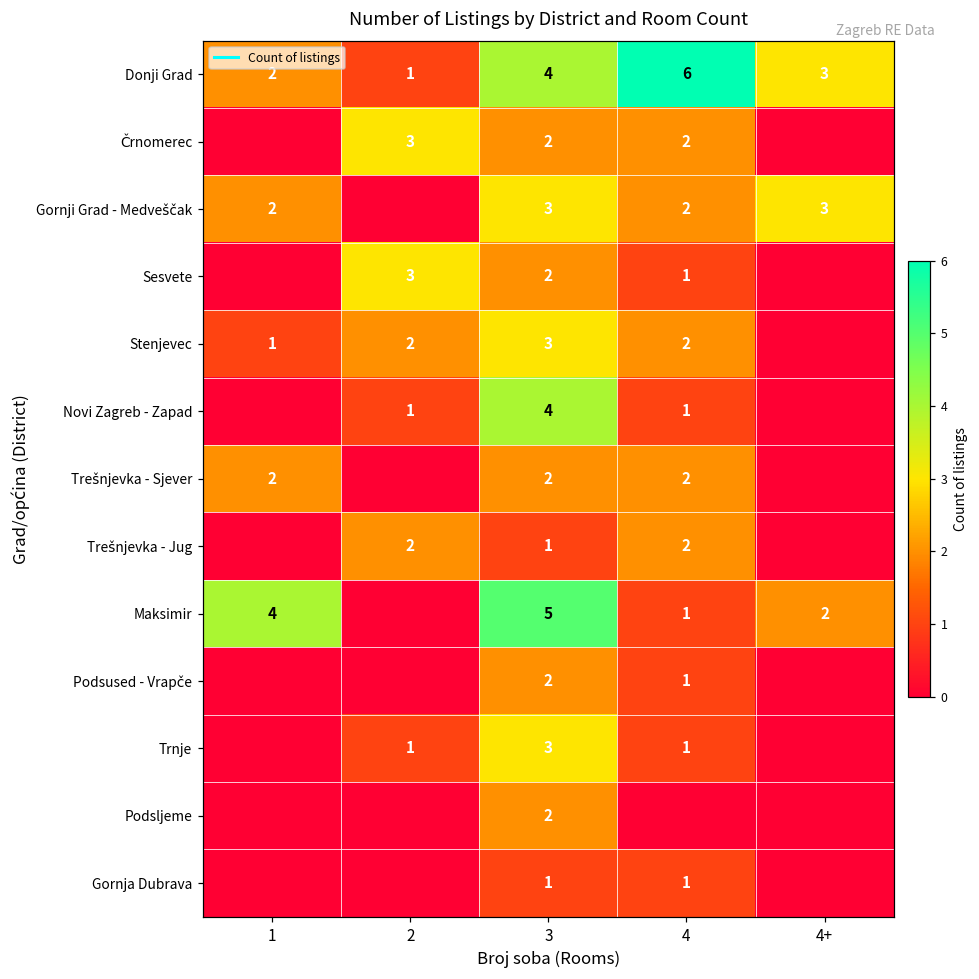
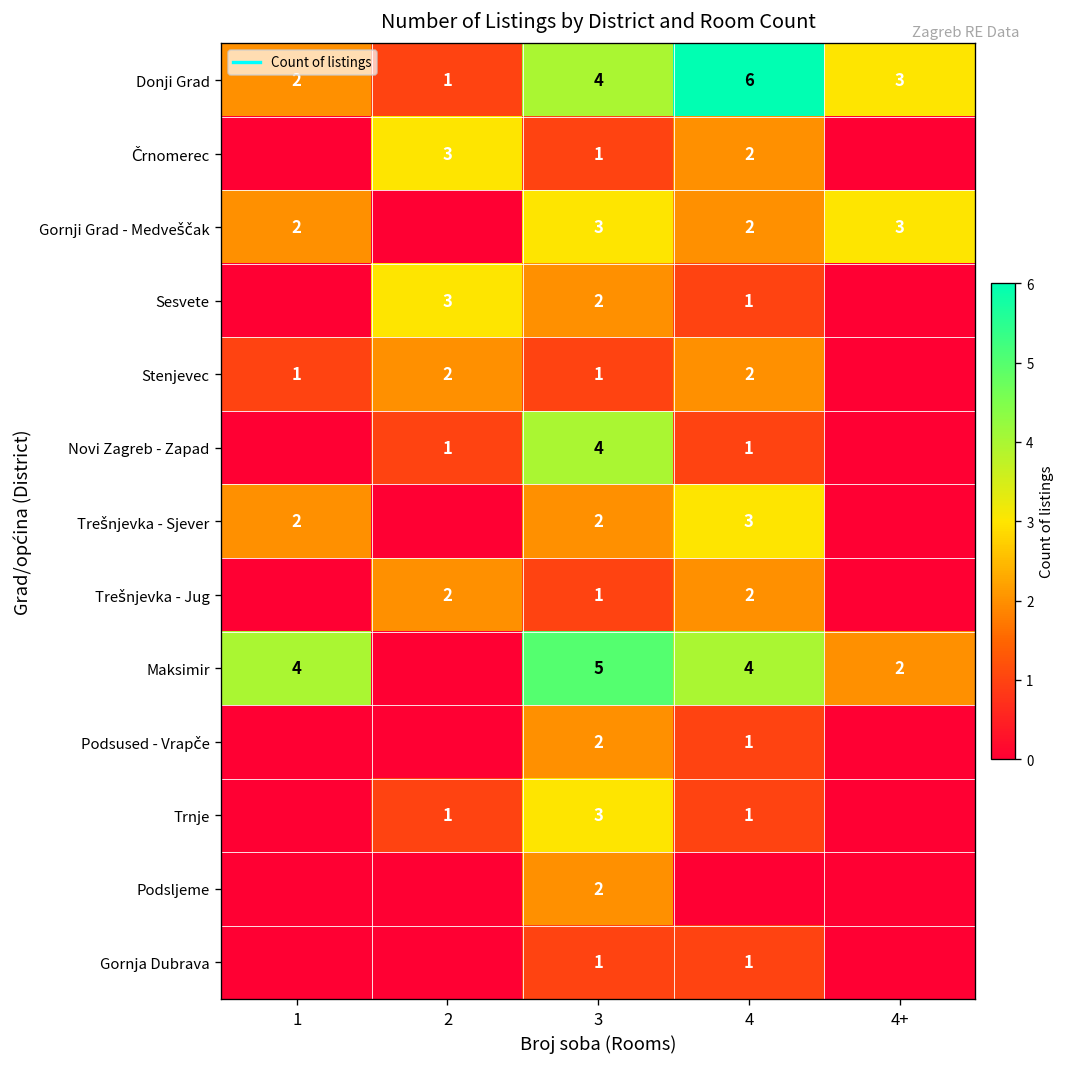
Črnomerec, 3: 2 -> 1
Stenjevec, 3: 3 -> 1
Trešnjevka - Sjever, 4: 2 -> 3
Maksimir, 4: 1 -> 4
